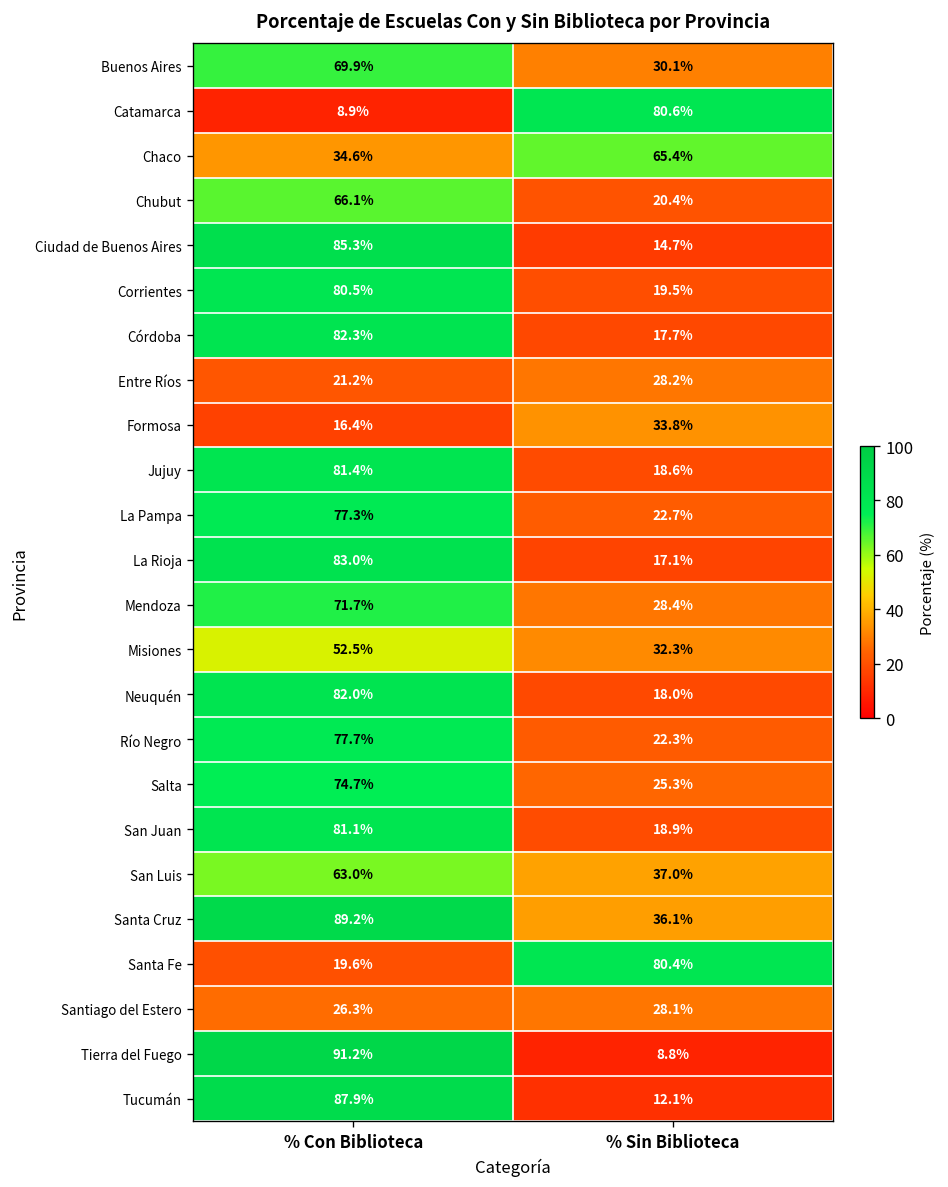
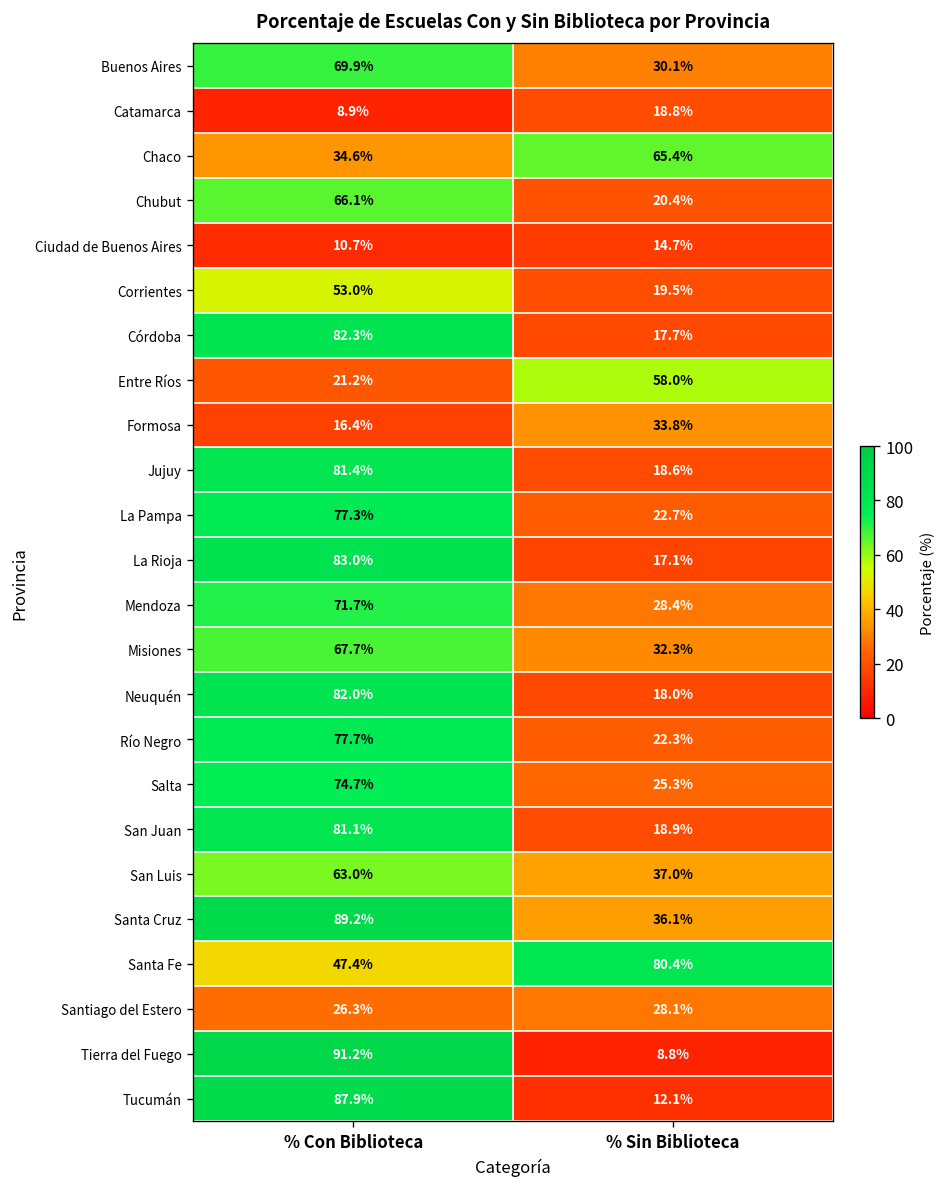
Catamarca, % Sin Biblioteca: 80.6% -> 18.8%
Ciudad de Buenos Aires, % Con Biblioteca: 85.3% -> 10.7%
Corrientes, % Con Biblioteca: 80.5% -> 53.0%
Entre Ríos, % Sin Biblioteca: 28.2% -> 58.0%
Misiones, % Con Biblioteca: 52.5% -> 67.7%
Santa Fe, % Con Biblioteca: 19.6% -> 47.4%
